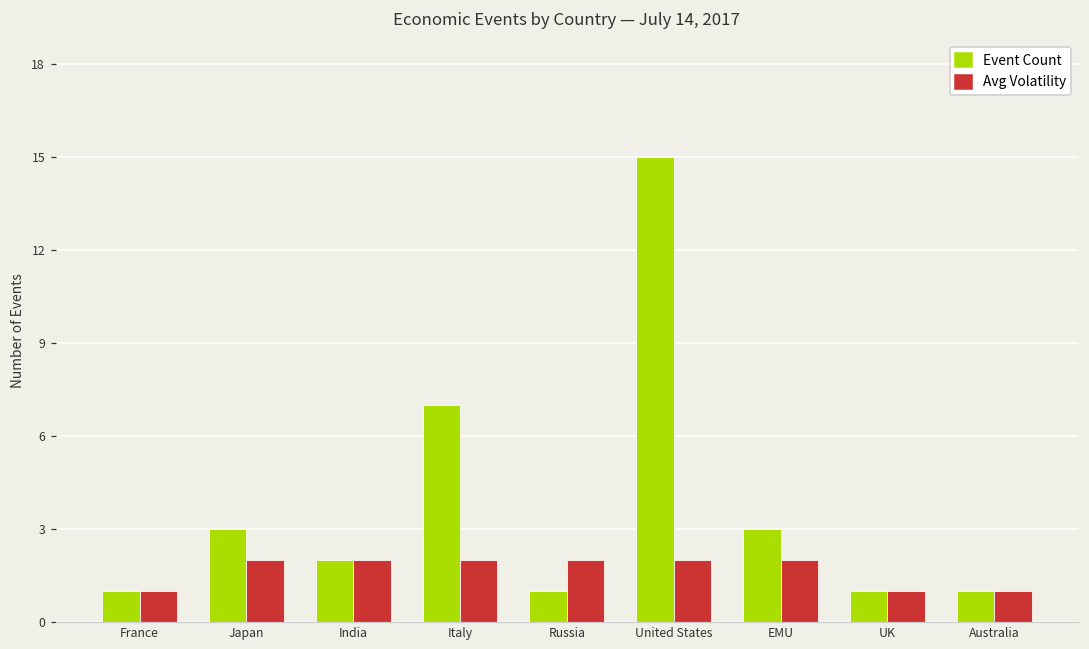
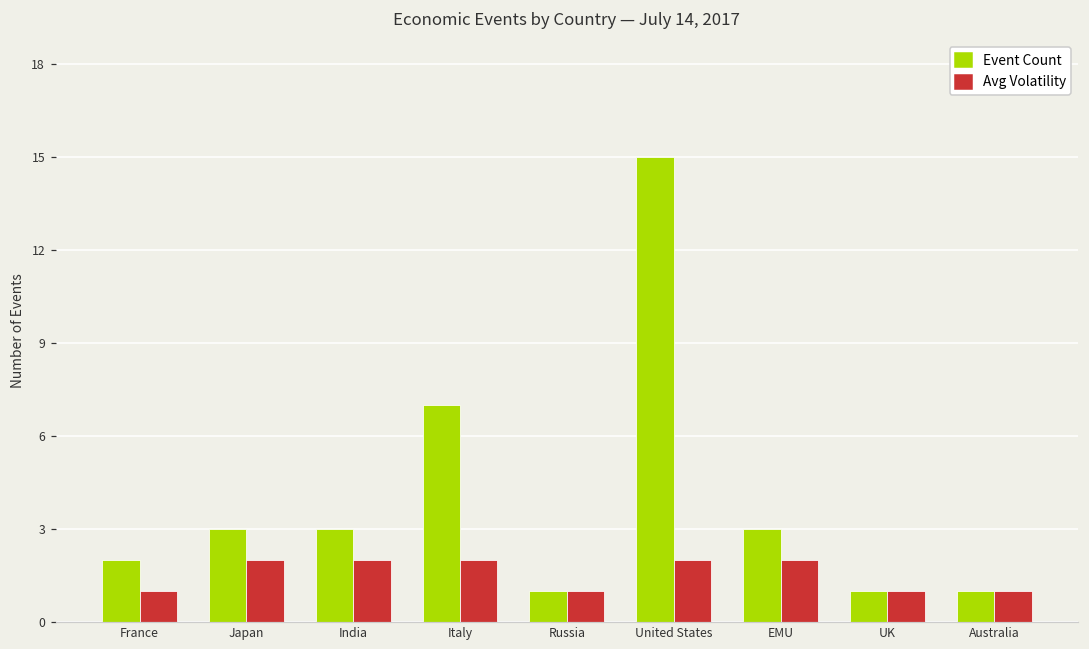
Event Count, France: 1 -> 2
Event Count, India: 2 -> 3
Avg Volatility, Russia: 2 -> 1
